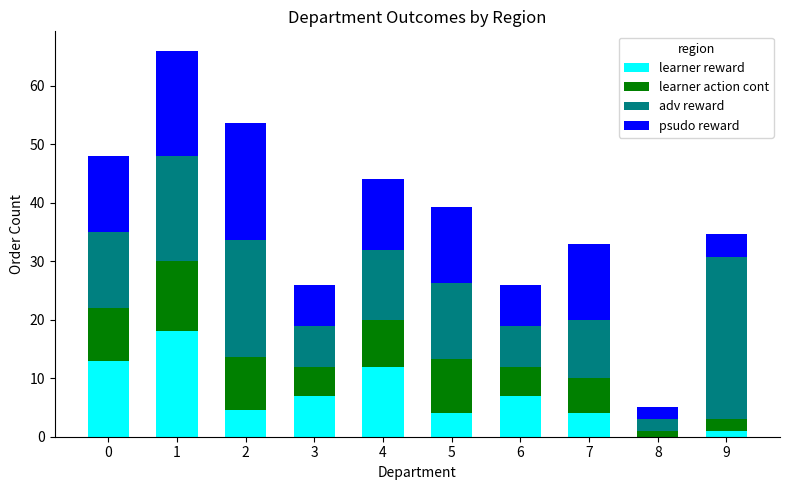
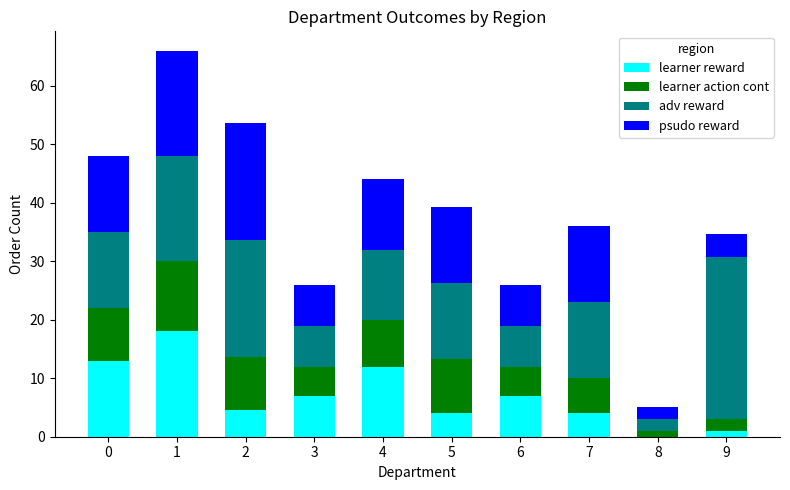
adv reward, 7: 10 -> 13
